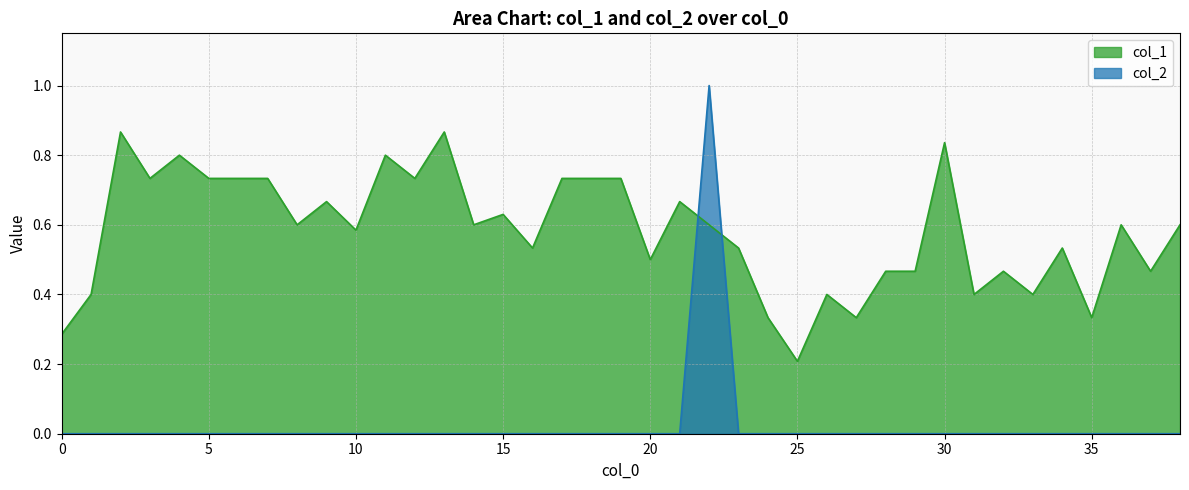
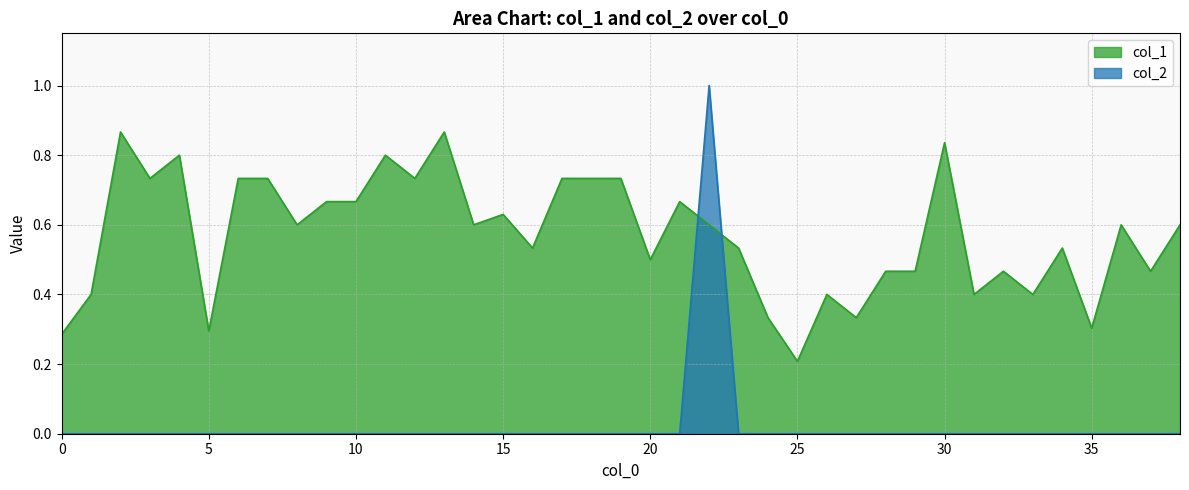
col_1, 5: 0.73 -> 0.30
col_1, 10: 0.58 -> 0.67
col_1, 35: 0.33 -> 0.30
